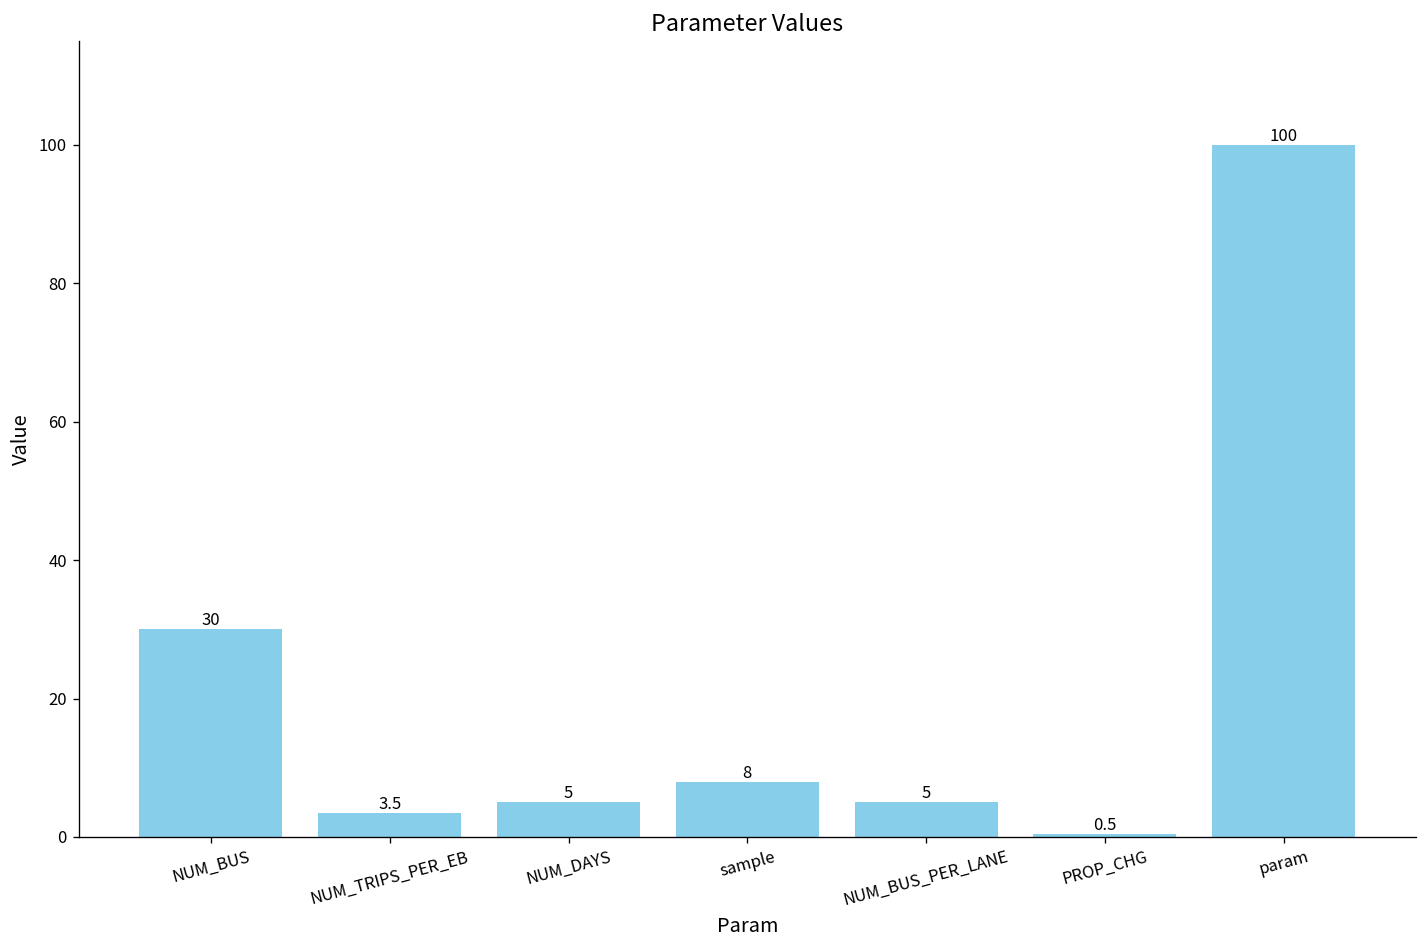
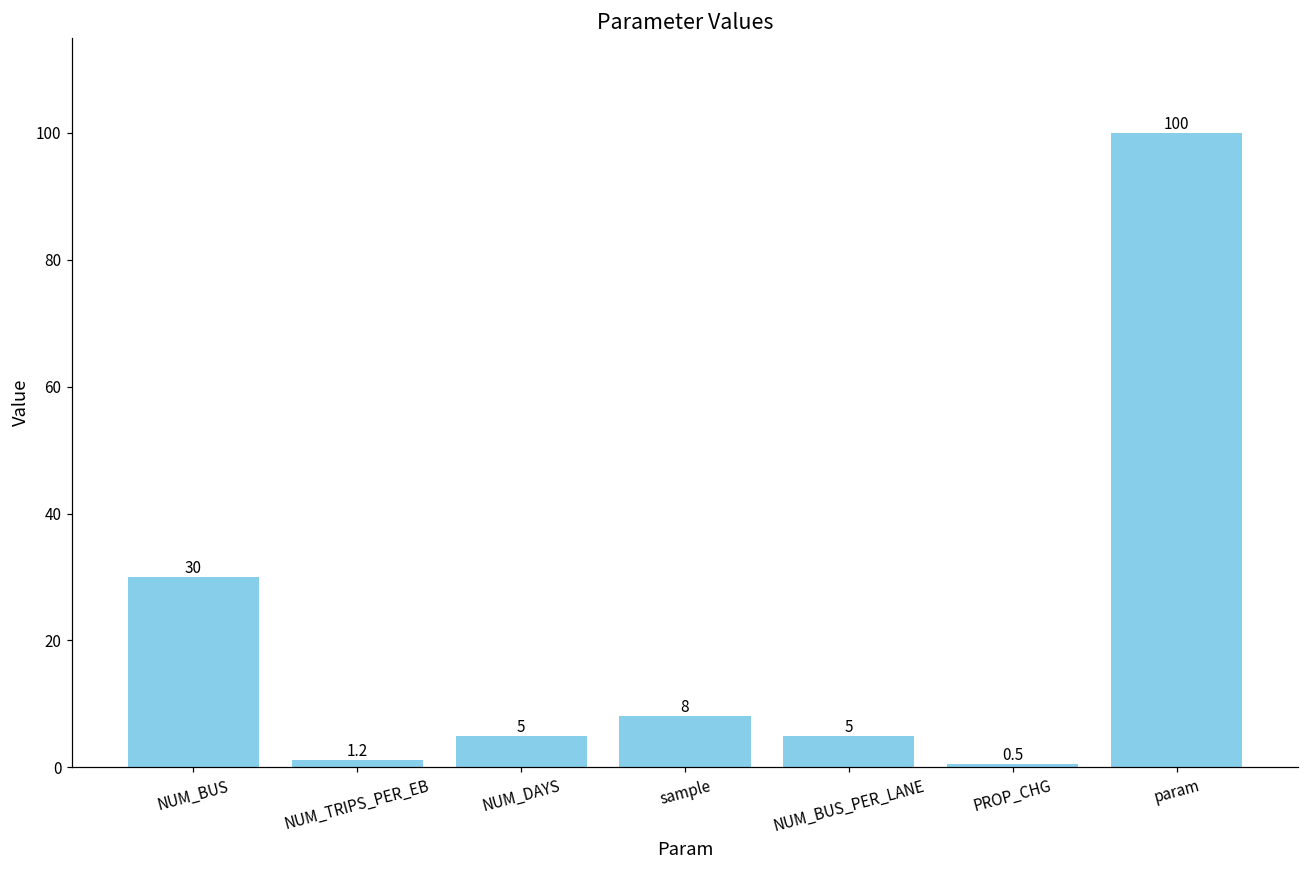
NUM_TRIPS_PER_EB: 3.5 -> 1.2
